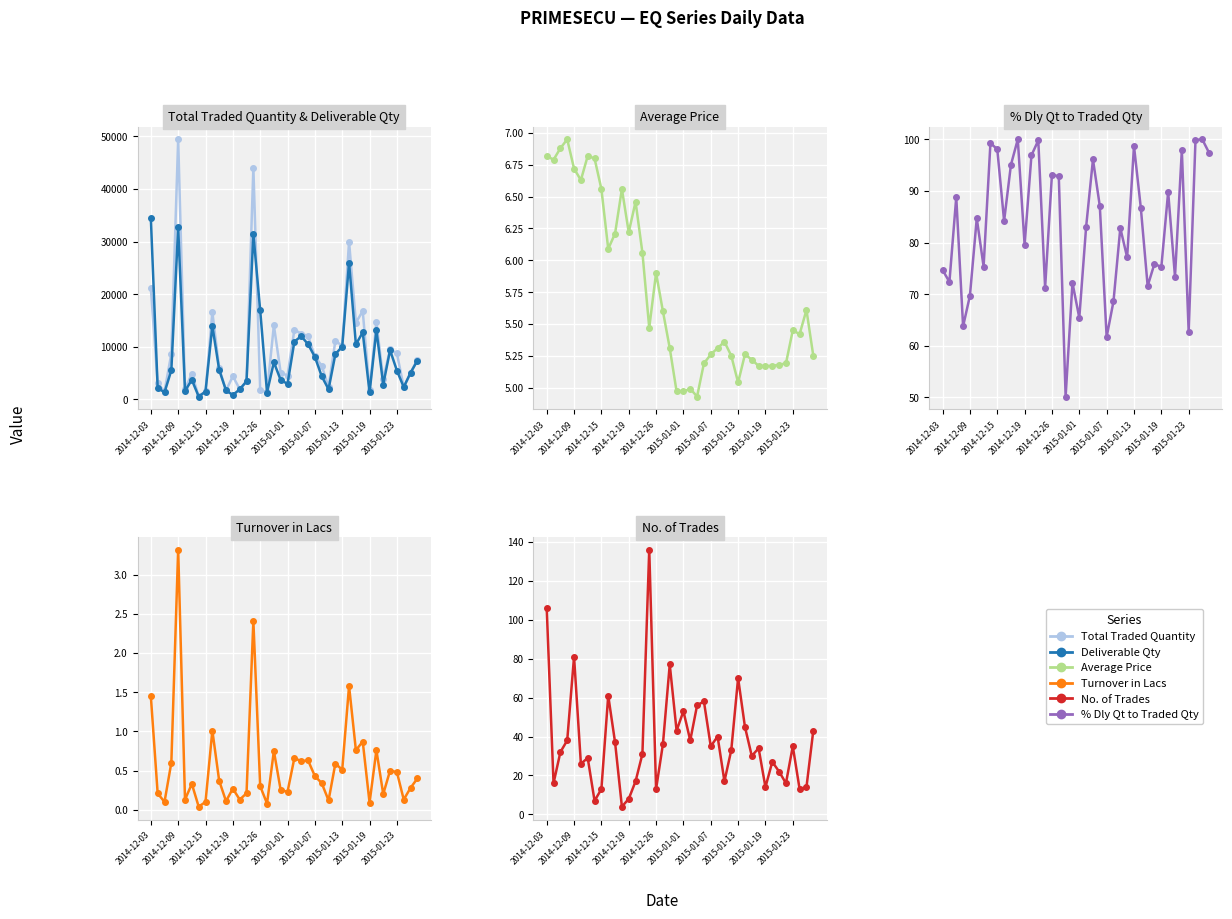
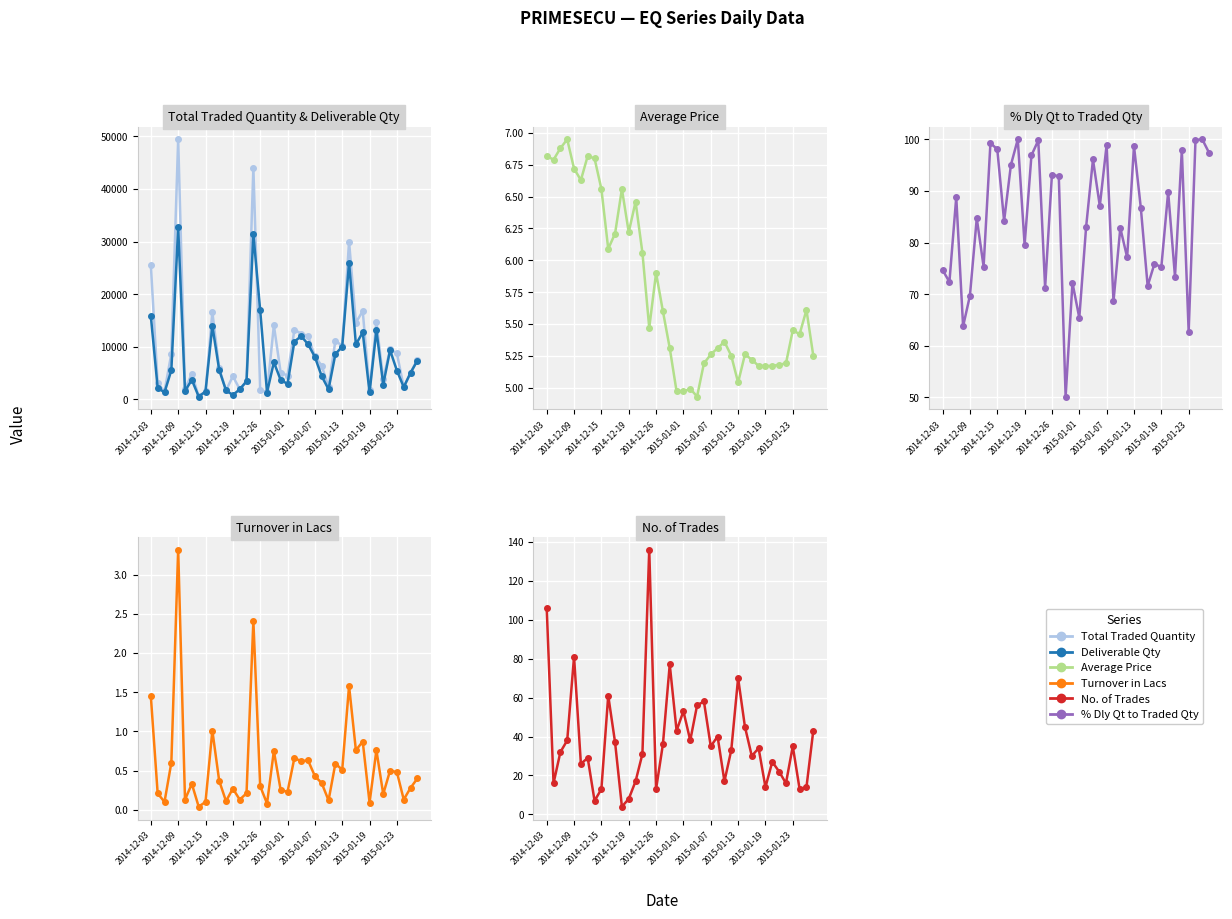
Total Traded Quantity & Deliverable Qty, Total Traded Quantity, 2014-12-03: 21000 -> 26000
Total Traded Quantity & Deliverable Qty, Deliverable Qty, 2014-12-03: 35000 -> 16000
% Dly Qt to Traded Qty, 2015-01-07: 62 -> 99
